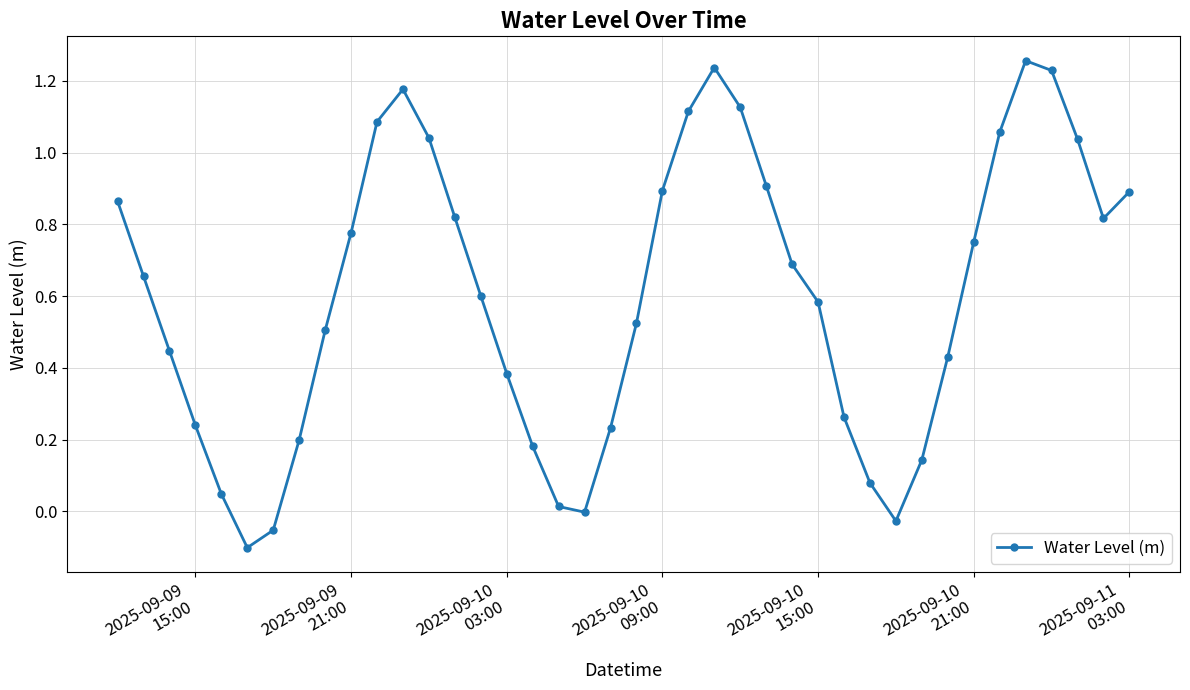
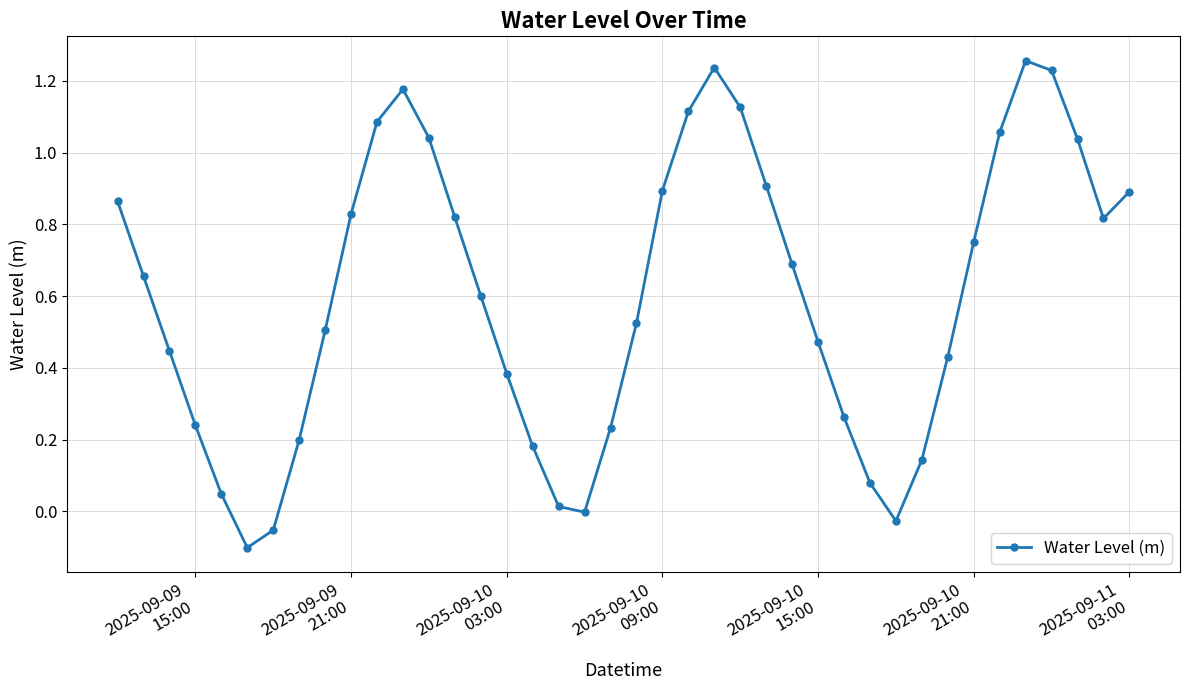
2025-09-09 21:00: 0.78 -> 0.83
2025-09-10 15:00: 0.58 -> 0.47
